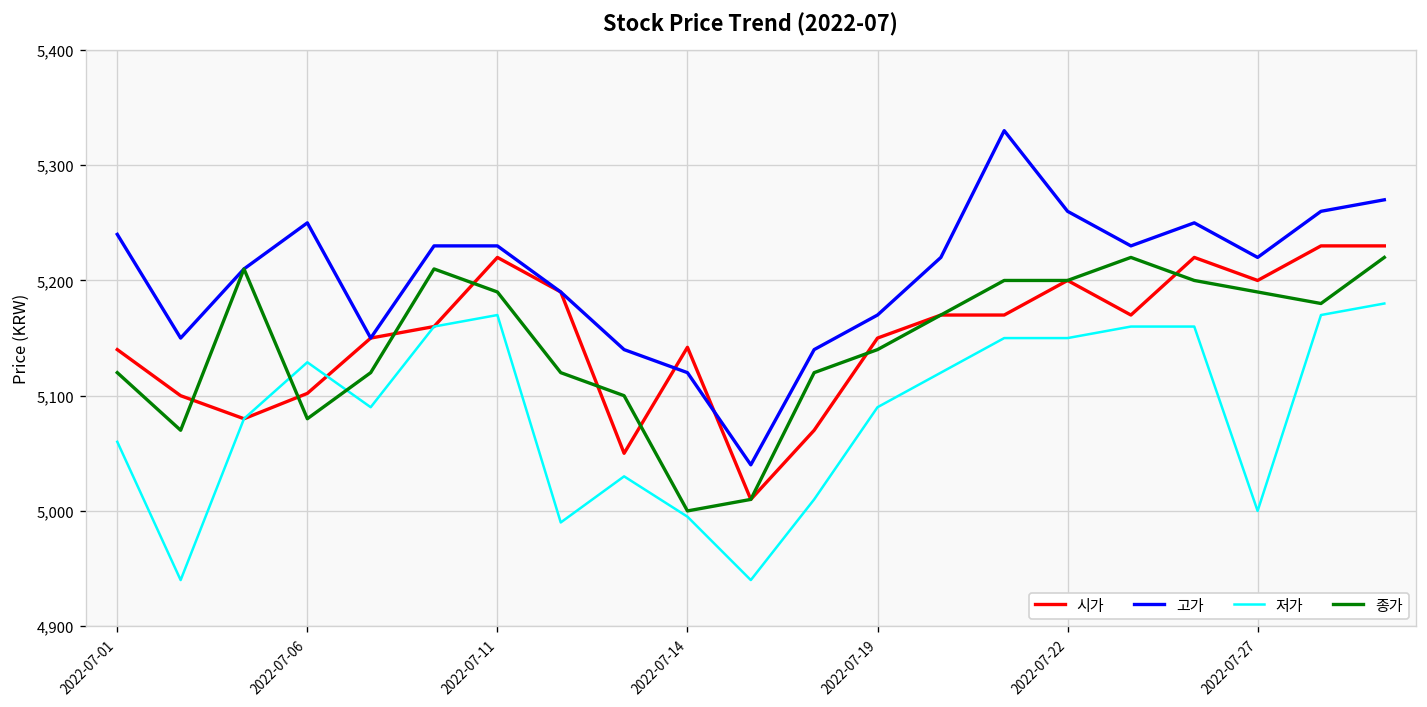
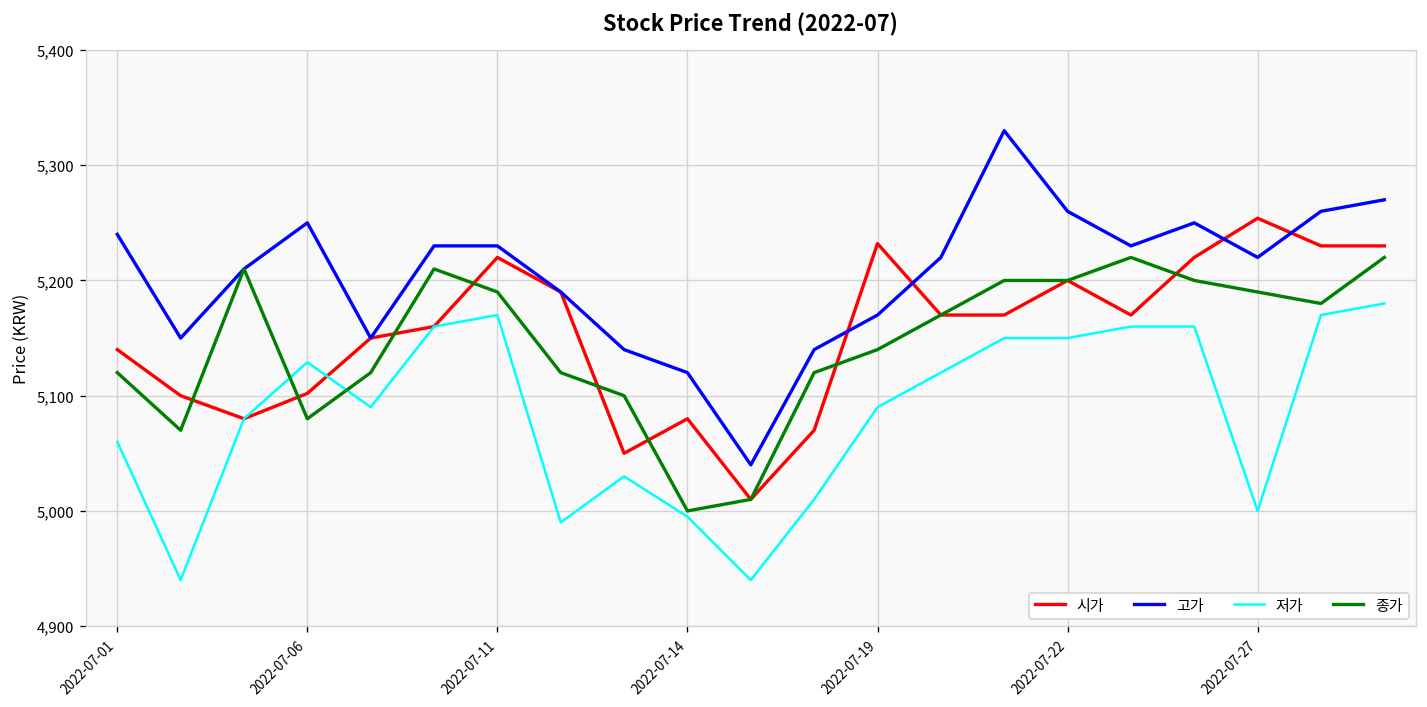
시가, 2022-07-14: 5,140 -> 5,080
시가, 2022-07-19: 5,150 -> 5,230
시가, 2022-07-27: 5,200 -> 5,250
